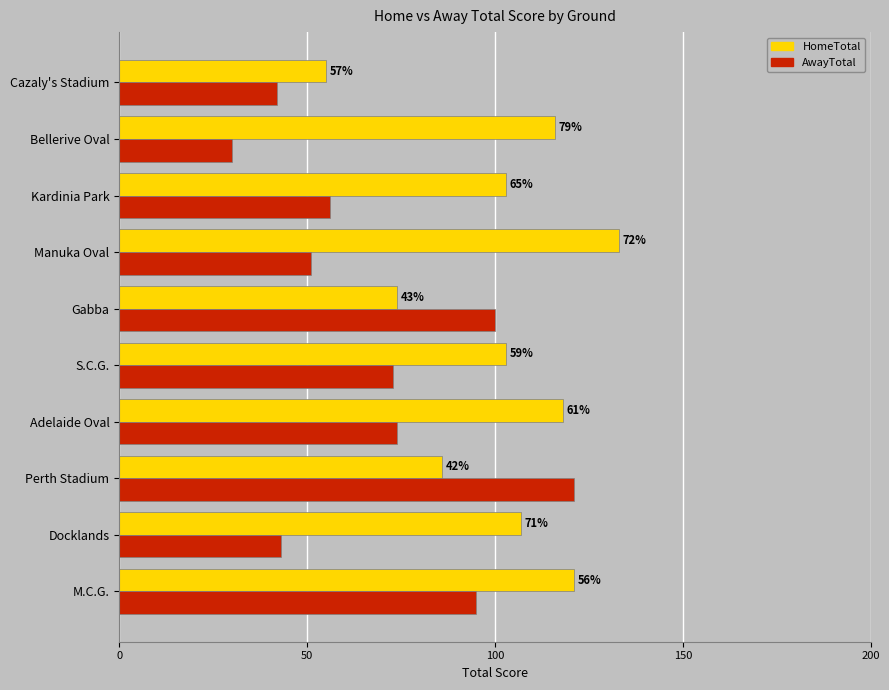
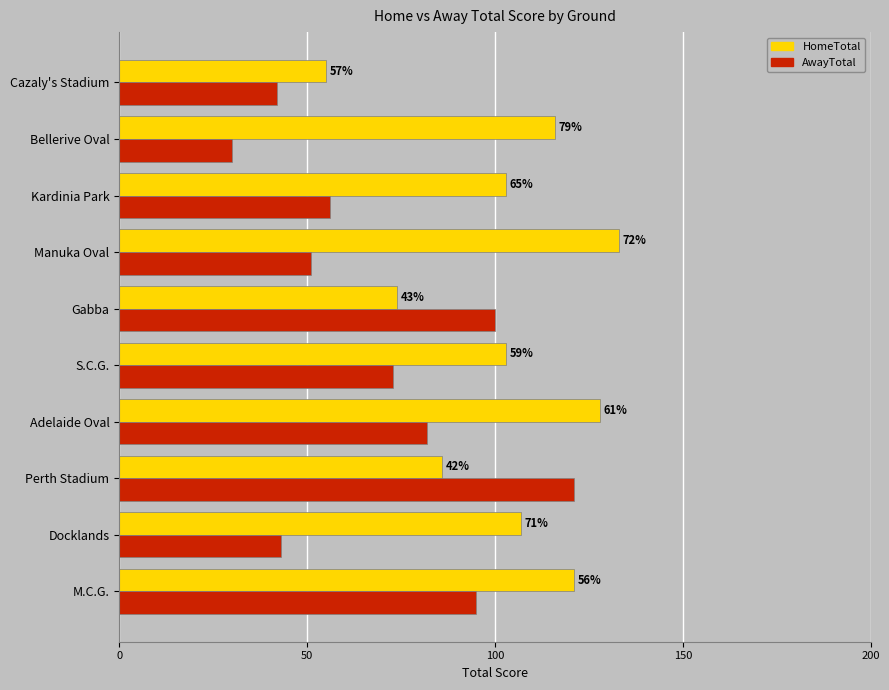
HomeTotal, Adelaide Oval: 118 -> 128
AwayTotal, Adelaide Oval: 74 -> 82
